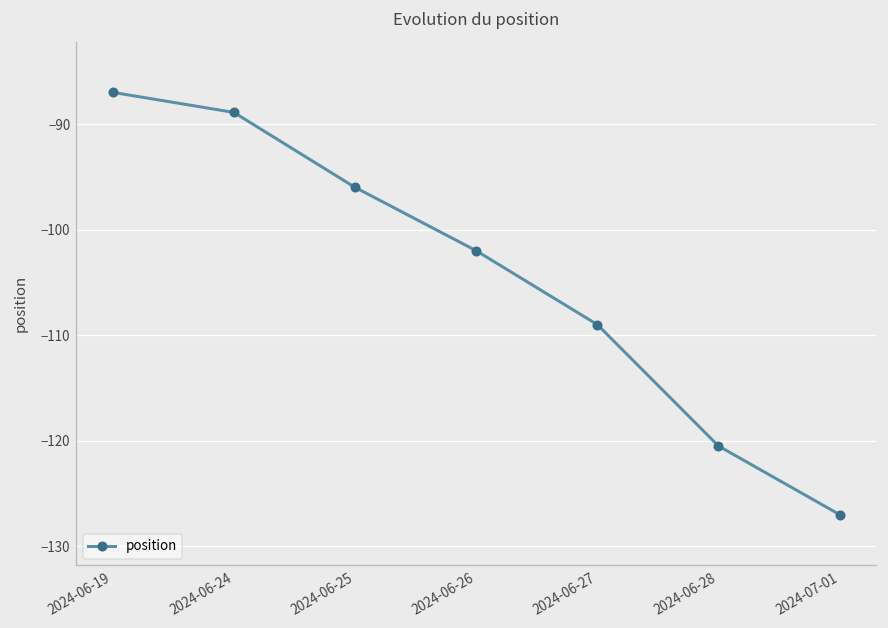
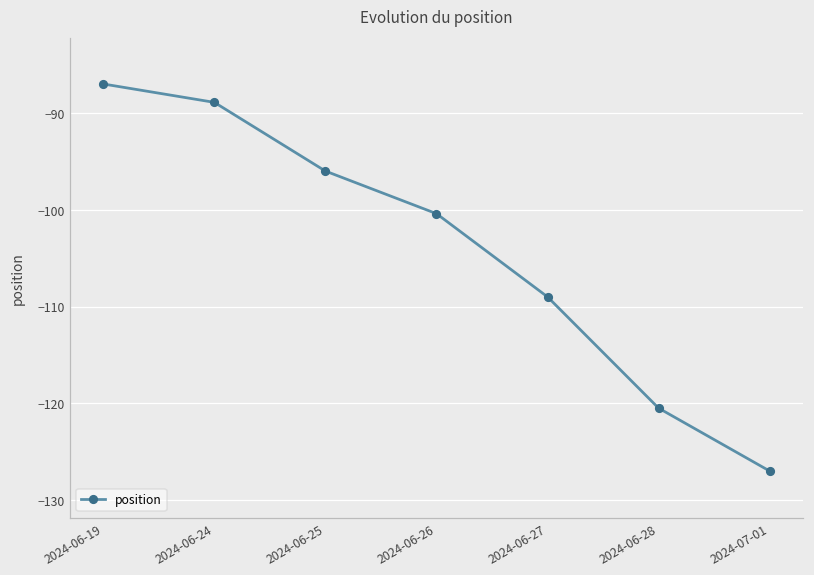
2024-06-26: -102 -> -100
